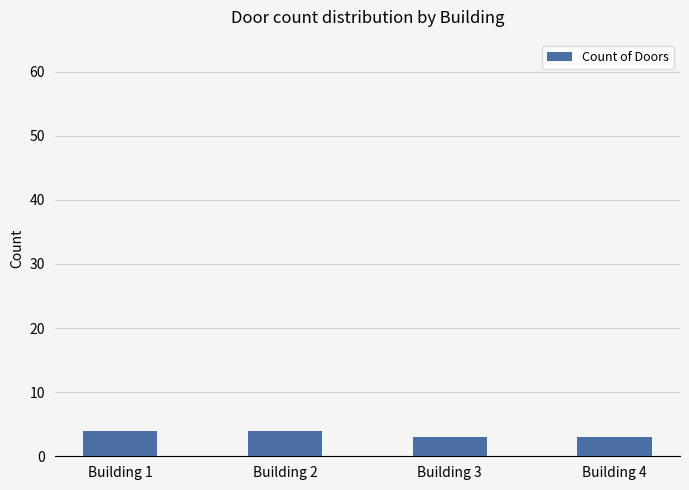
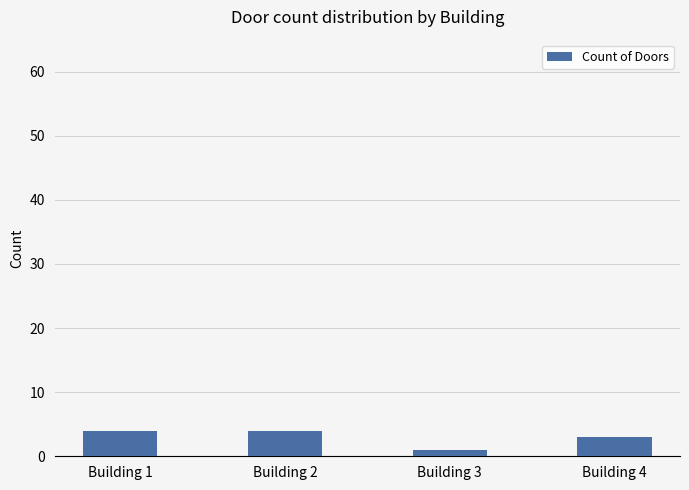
Building 3: 3 -> 1
